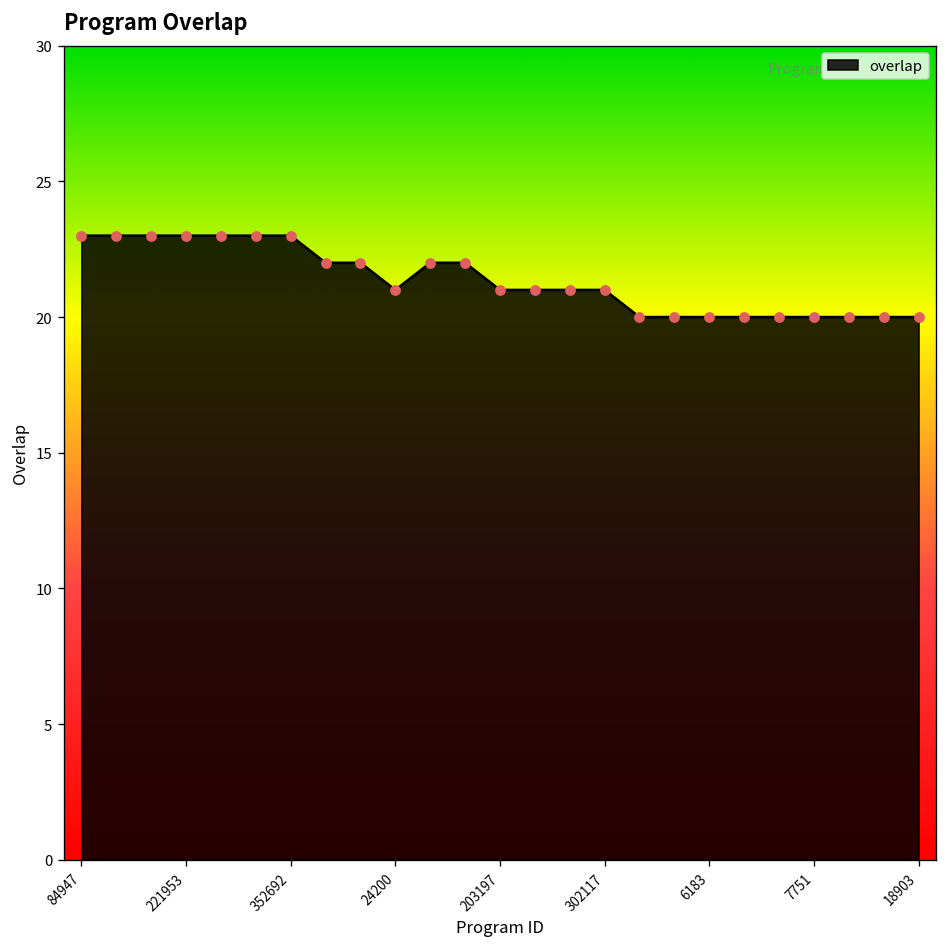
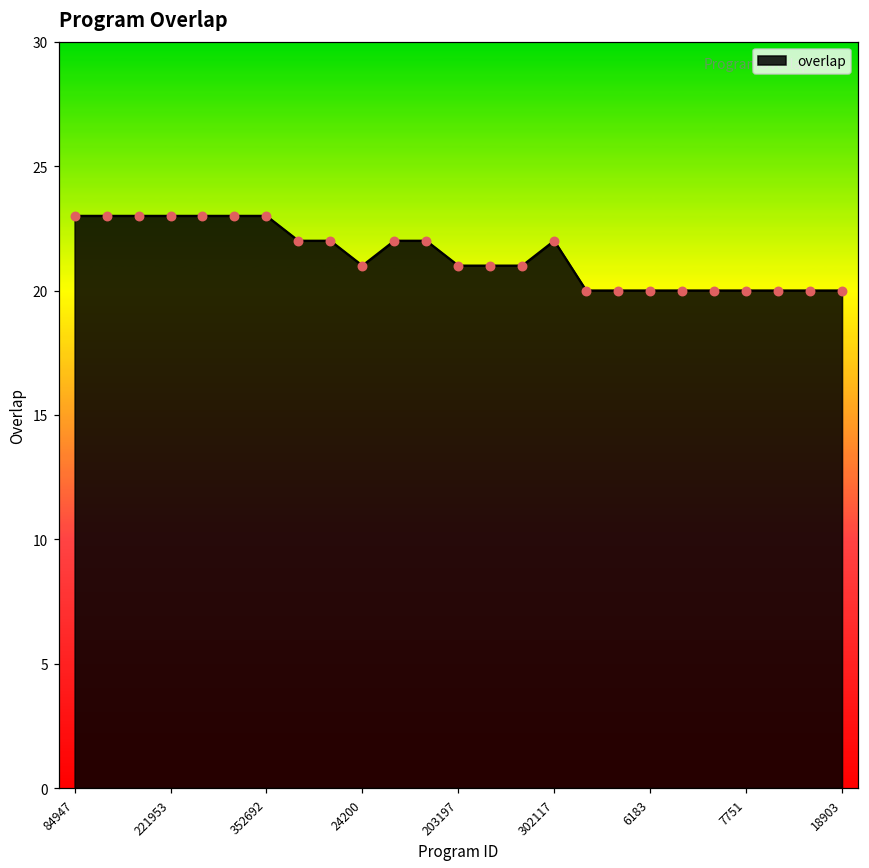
302117: 21 -> 22
